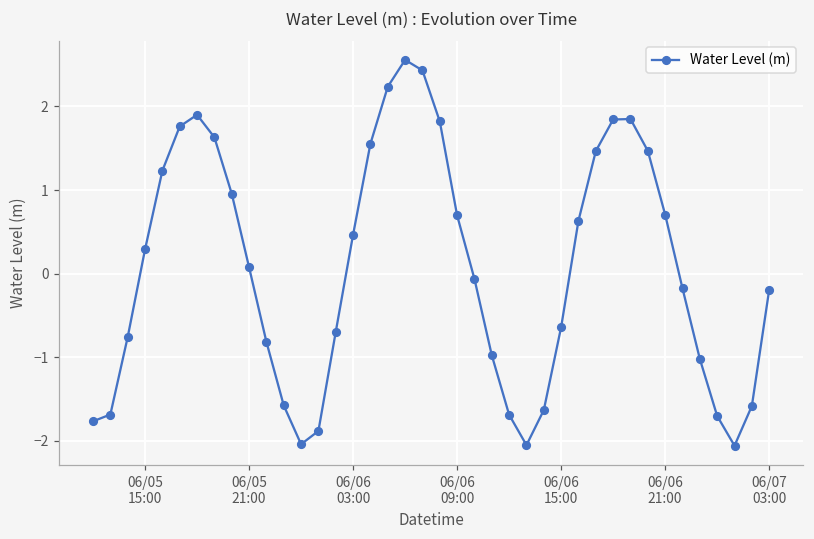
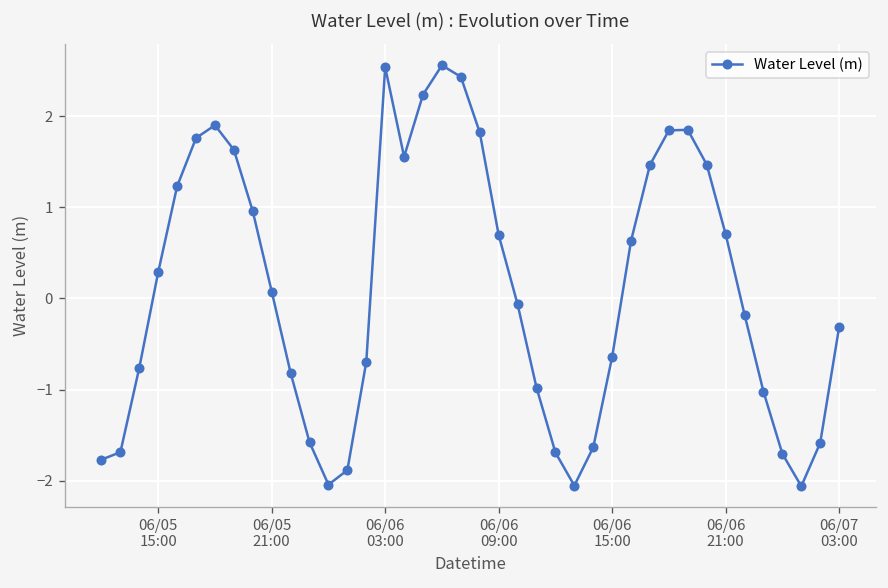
06/06 03:00: 0.5 -> 2.5
06/07 03:00: -0.2 -> -0.3
